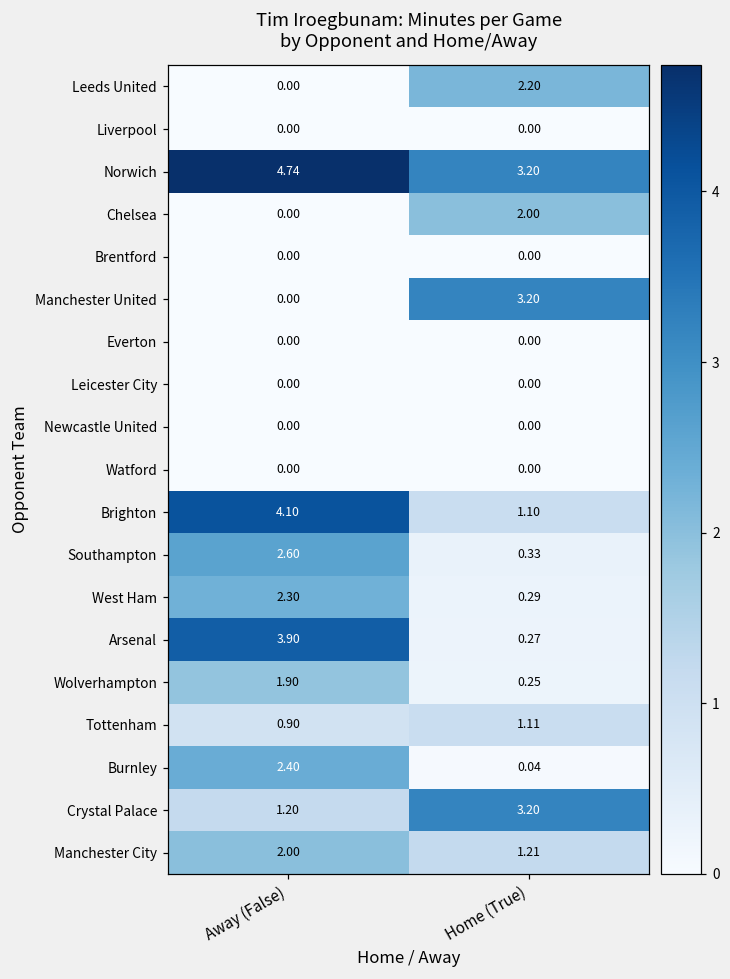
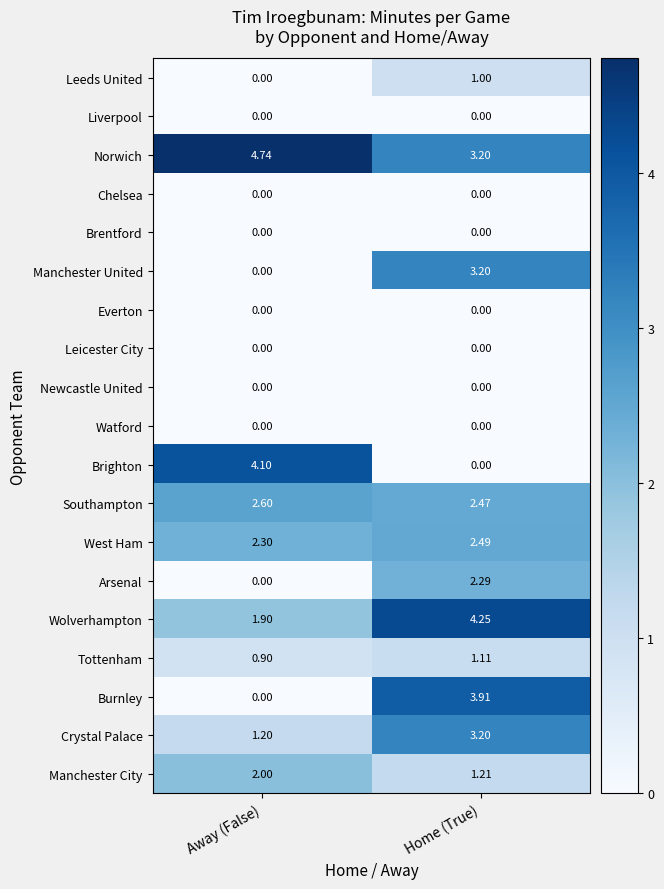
Leeds United, Home (True): 2.20 -> 1.00
Chelsea, Home (True): 2.00 -> 0.00
Brighton, Home (True): 1.10 -> 0.00
Southampton, Home (True): 0.33 -> 2.47
West Ham, Home (True): 0.29 -> 2.49
Arsenal, Away (False): 3.90 -> 0.00
Arsenal, Home (True): 0.27 -> 2.29
Wolverhampton, Home (True): 0.25 -> 4.25
Burnley, Away (False): 2.40 -> 0.00
Burnley, Home (True): 0.04 -> 3.91
